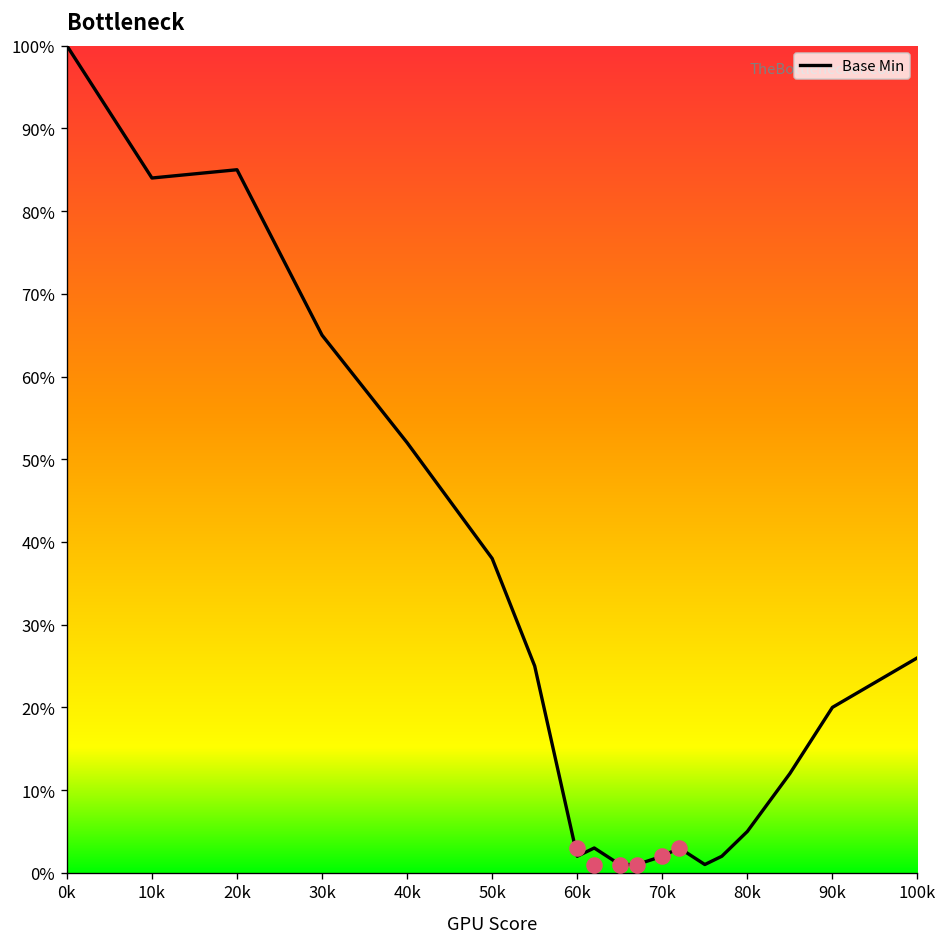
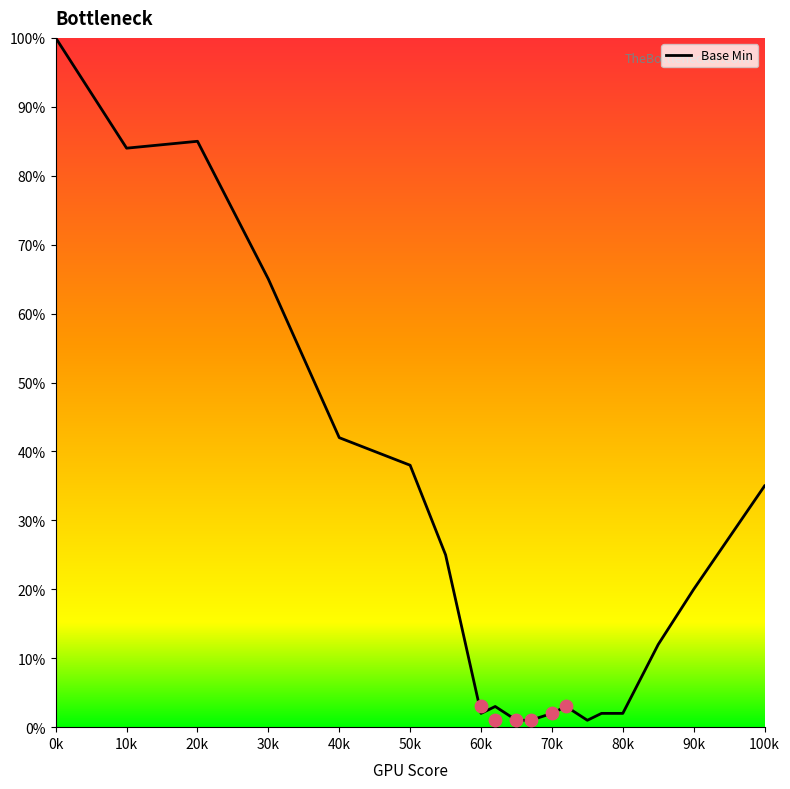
Base Min, 40k: 52% -> 42%
Base Min, 80k: 5% -> 2%
Base Min, 100k: 26% -> 35%
